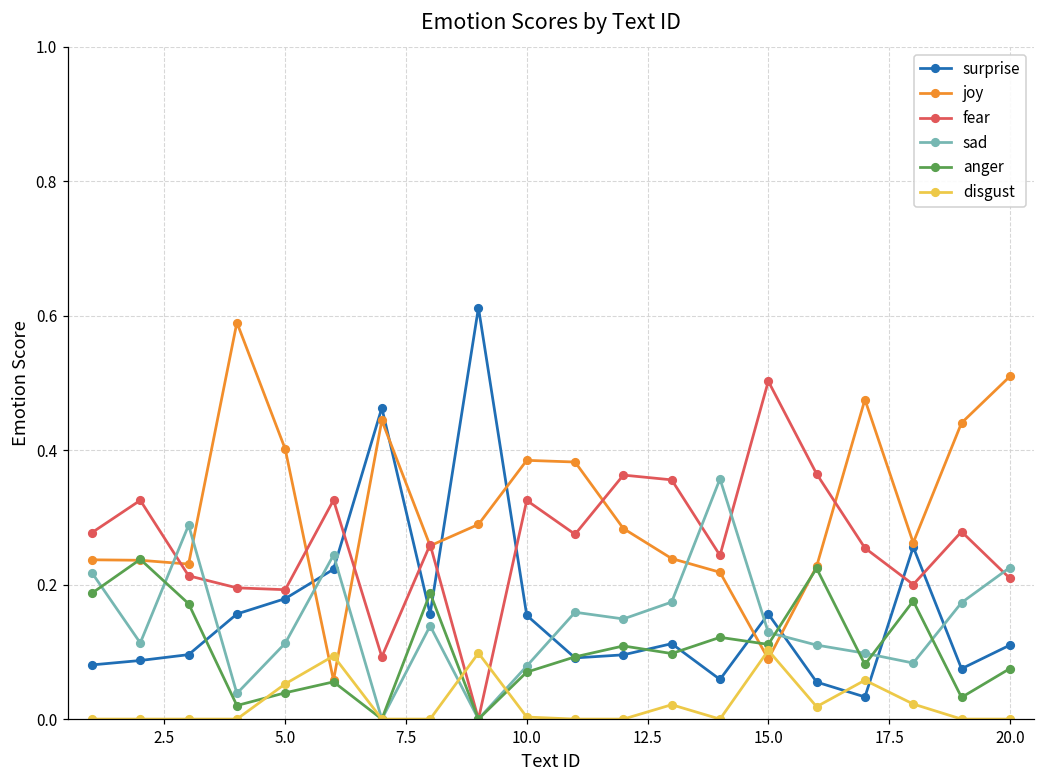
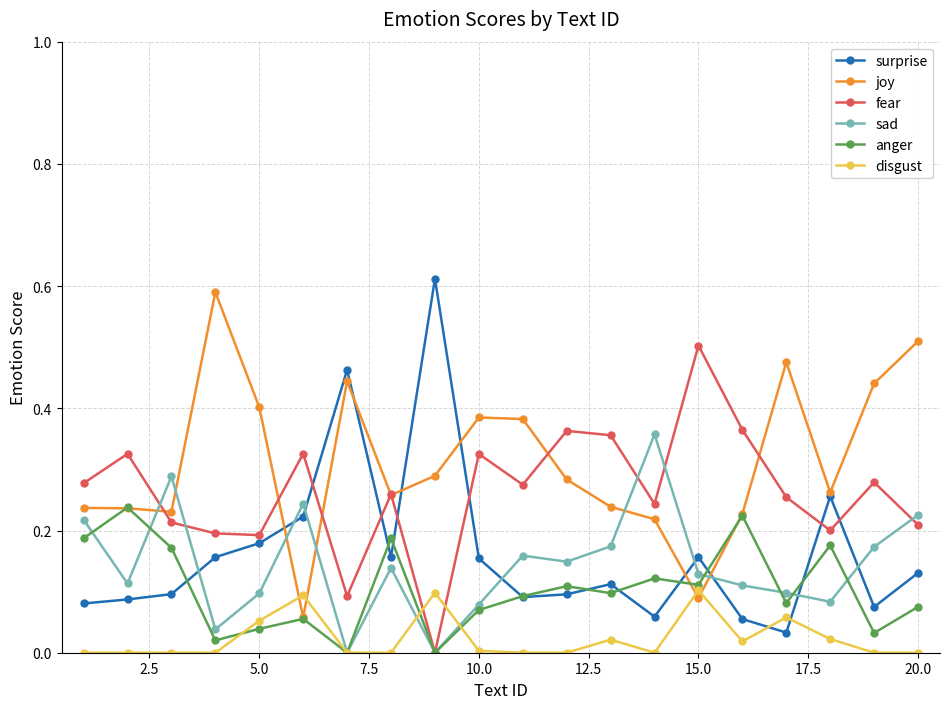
sad, 5.0: 0.11 -> 0.10
surprise, 20.0: 0.11 -> 0.13
